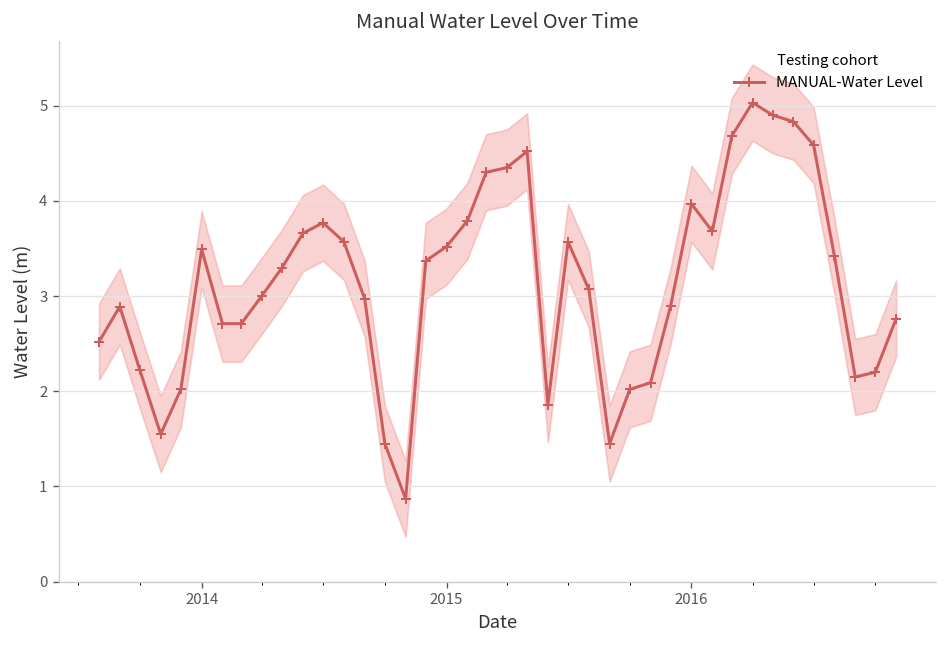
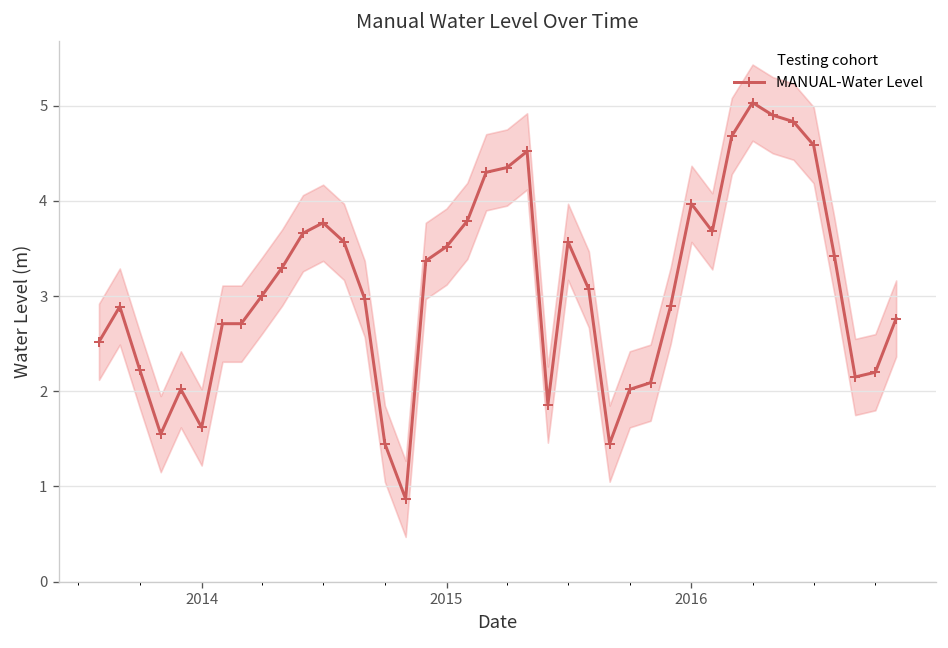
MANUAL-Water Level, 2014: 3.5 -> 1.6
